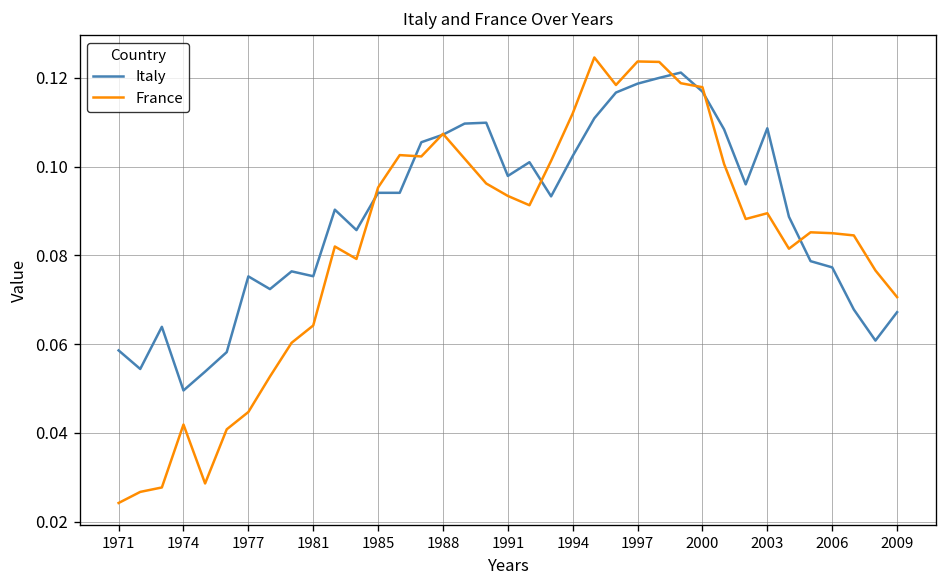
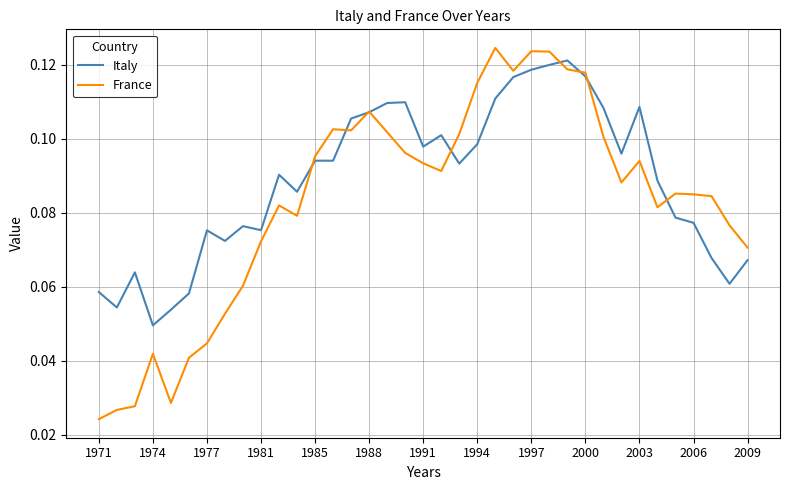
France, 1981: 0.064 -> 0.072
Italy, 1994: 0.102 -> 0.099
France, 1994: 0.112 -> 0.115
France, 2003: 0.089 -> 0.094
